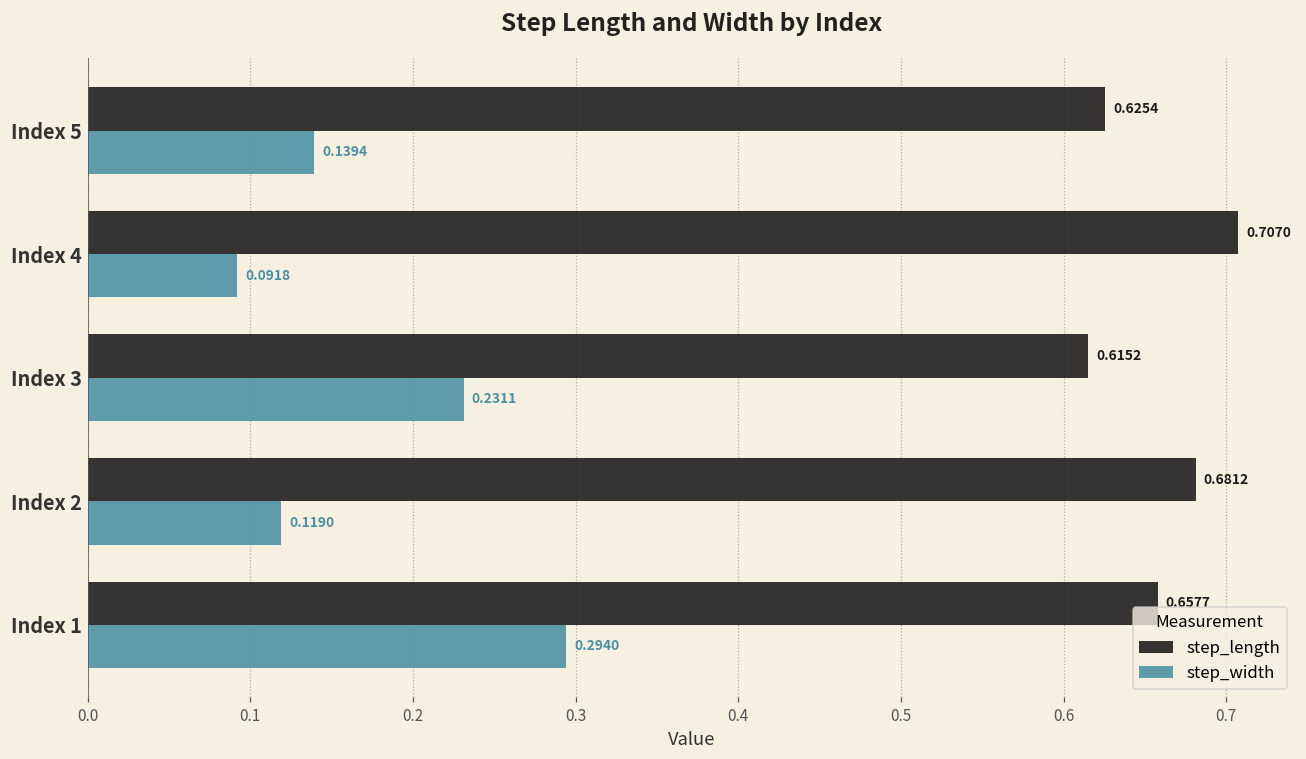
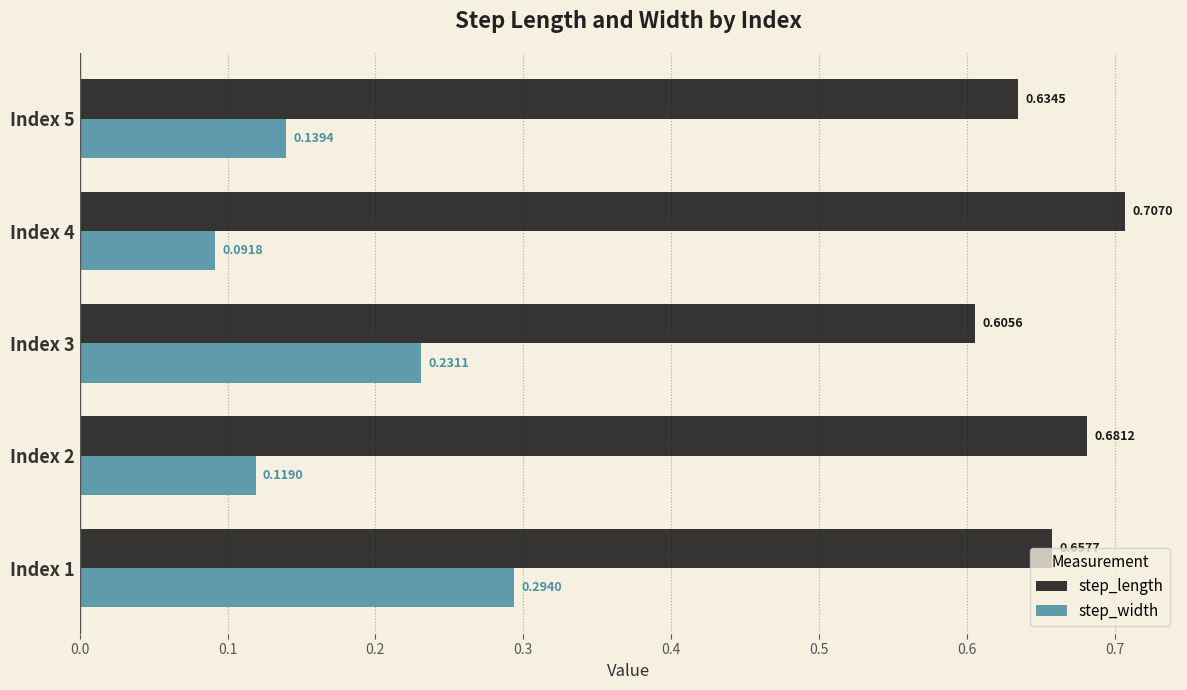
step_length, Index 5: 0.6254 -> 0.6345
step_length, Index 3: 0.6152 -> 0.6056
